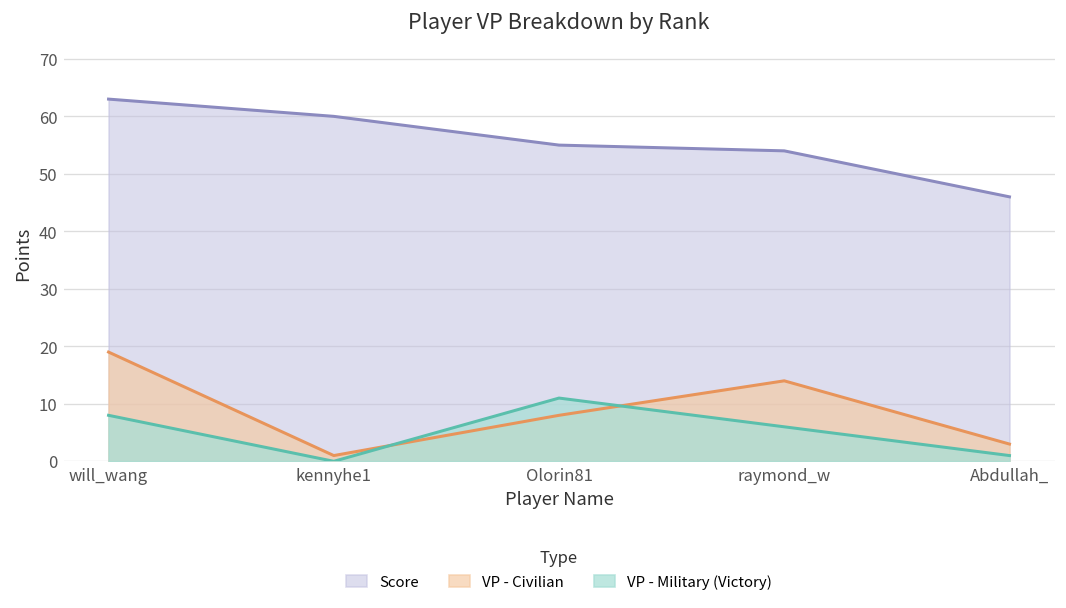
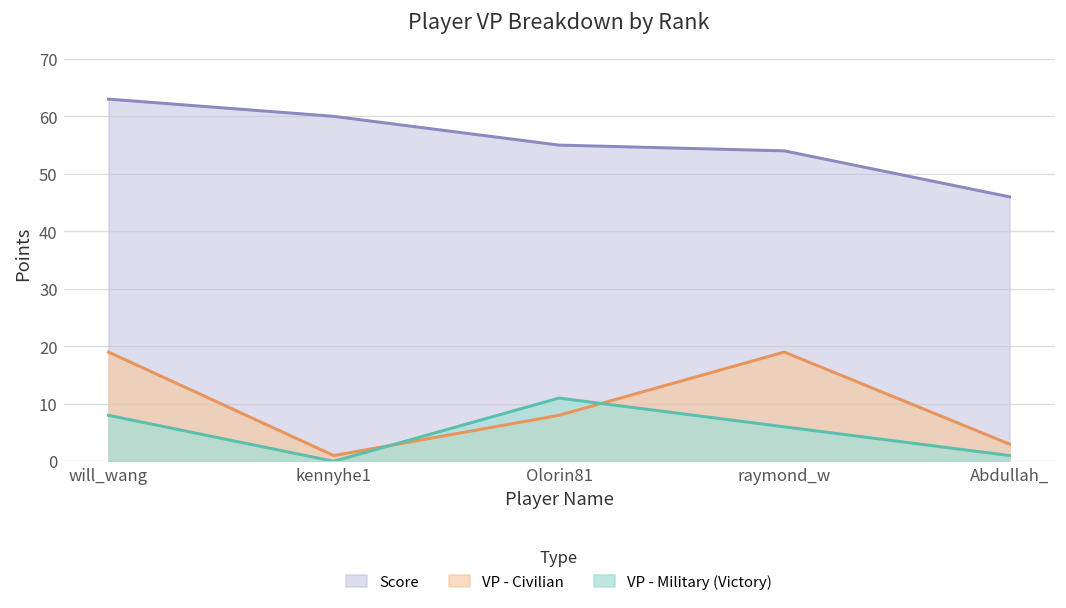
VP - Civilian, raymond_w: 14 -> 19
